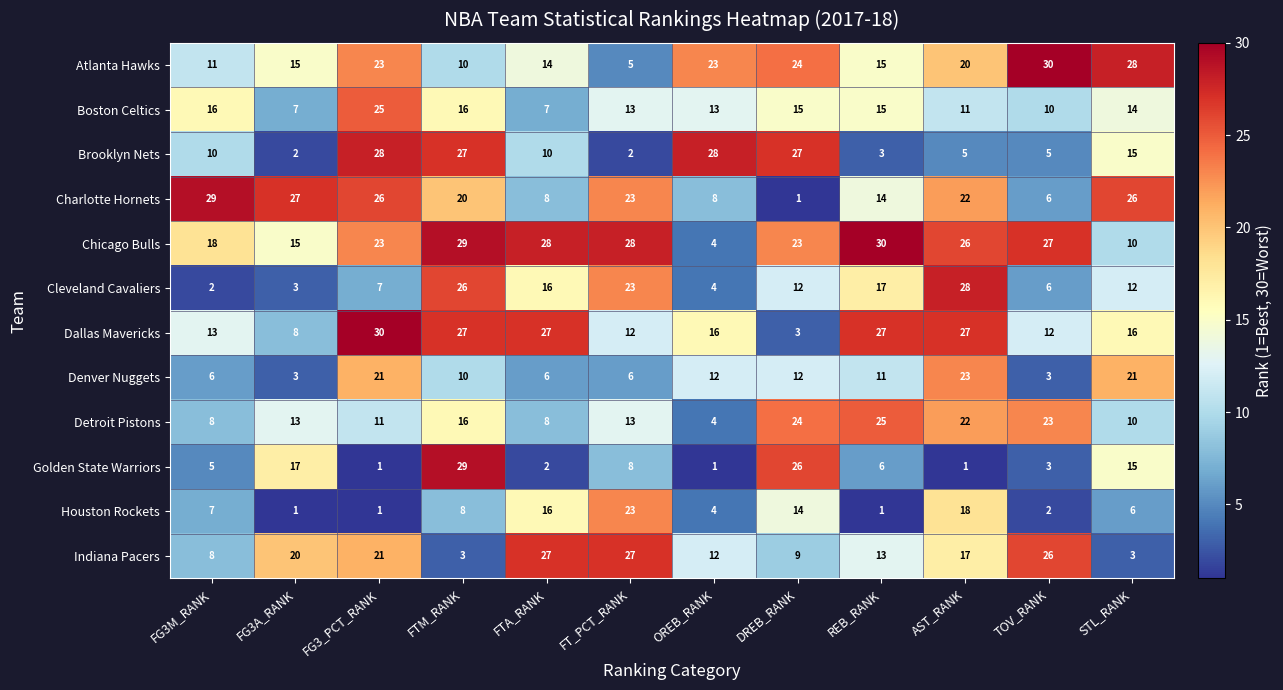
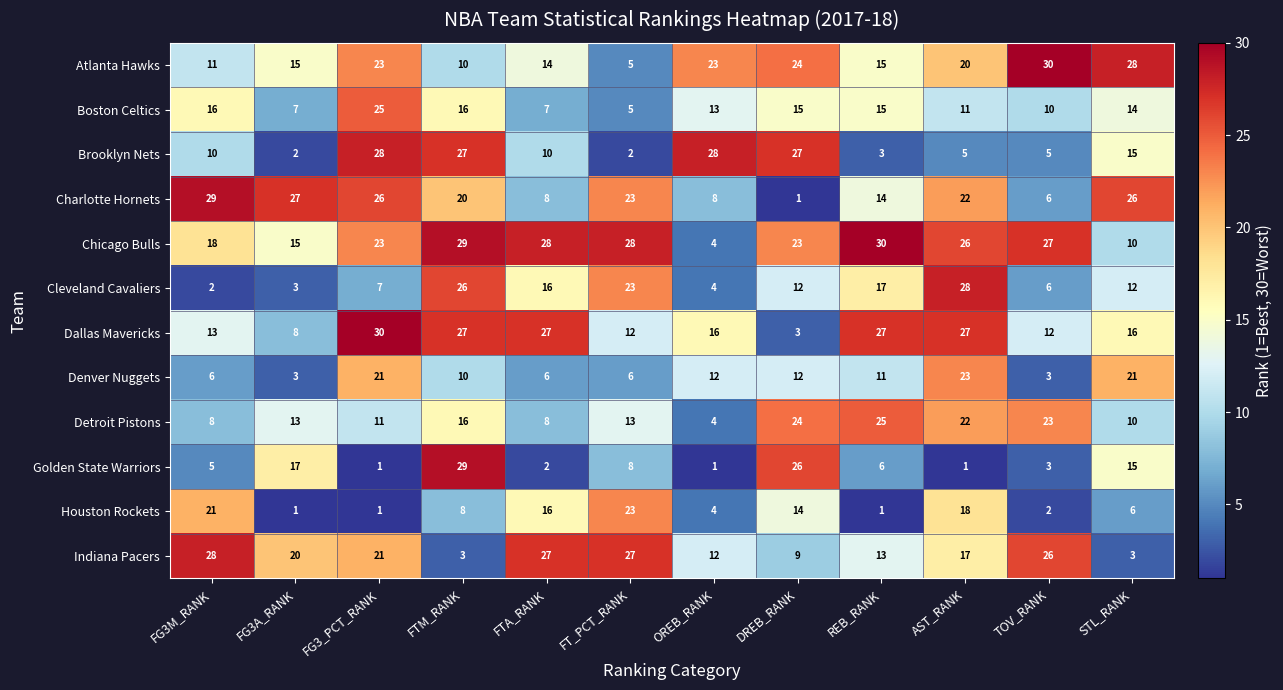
Boston Celtics, FT_PCT_RANK: 13 -> 5
Houston Rockets, FG3M_RANK: 7 -> 21
Indiana Pacers, FG3M_RANK: 8 -> 28
